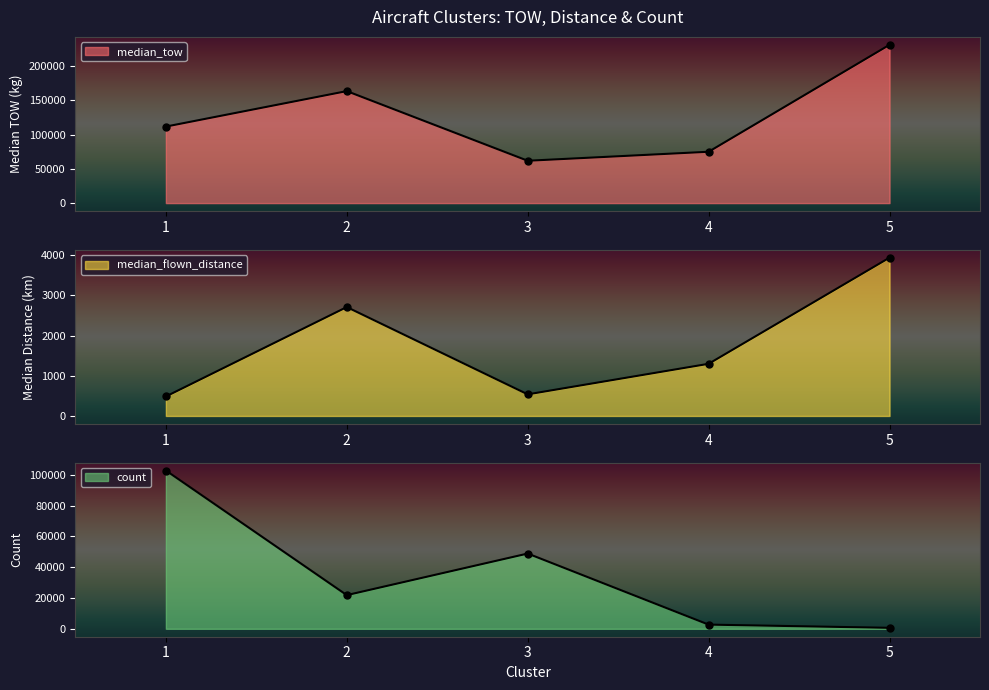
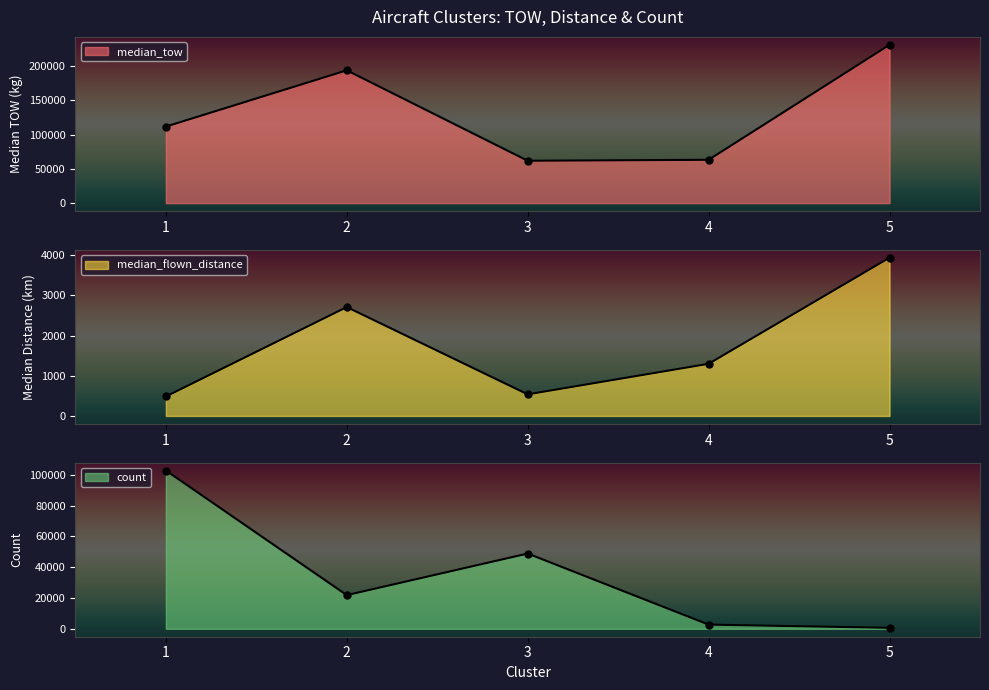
Aircraft Clusters: TOW, Distance & Count, 2: 160000 -> 190000
Aircraft Clusters: TOW, Distance & Count, 4: 70000 -> 60000
